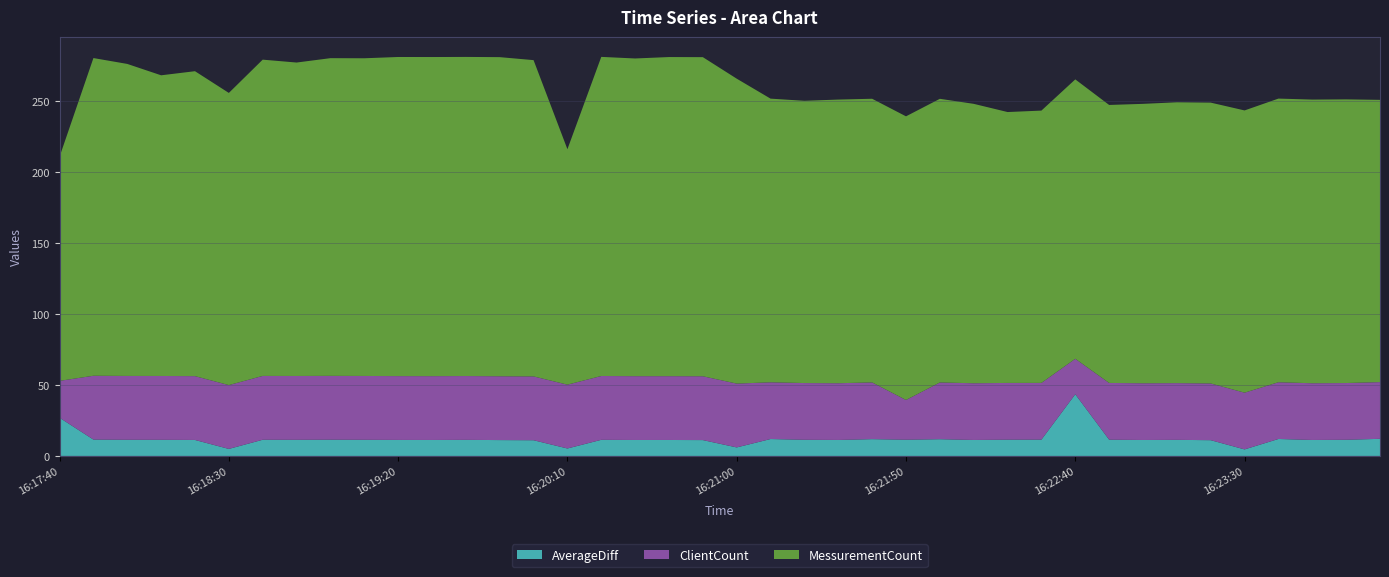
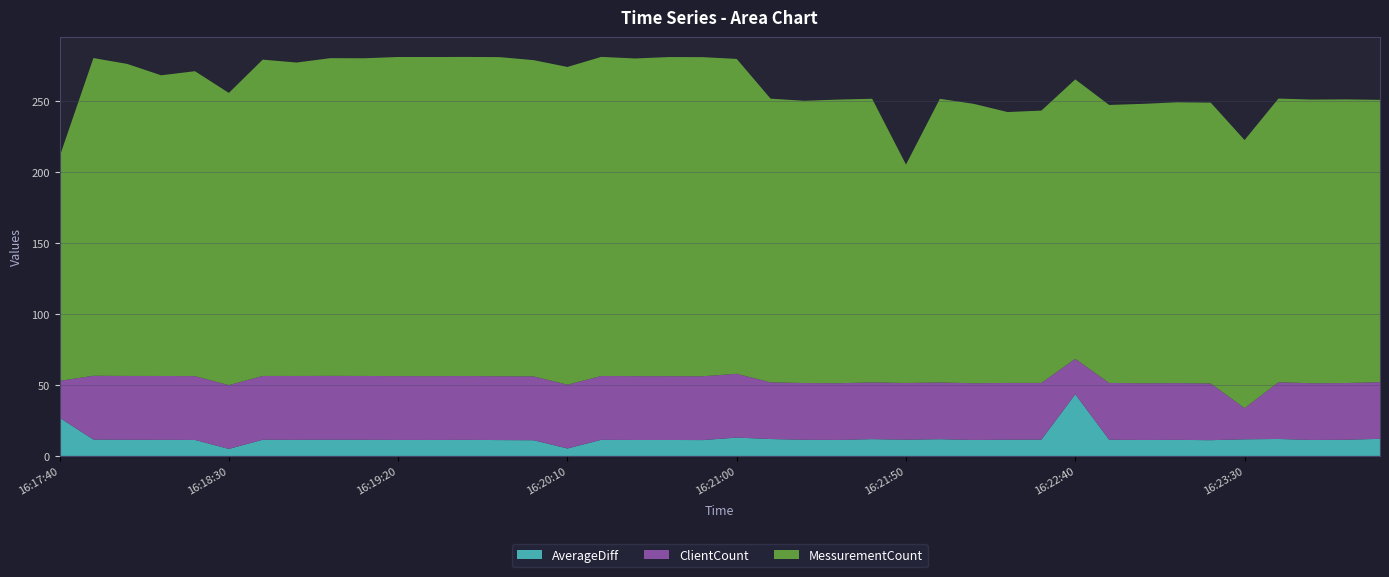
MessurementCount, 16:20:10: 166 -> 224
AverageDiff, 16:21:00: 6 -> 13
MessurementCount, 16:21:00: 215 -> 222
ClientCount, 16:21:50: 28 -> 40
MessurementCount, 16:21:50: 200 -> 154
AverageDiff, 16:23:30: 5 -> 12
ClientCount, 16:23:30: 40 -> 22
MessurementCount, 16:23:30: 199 -> 189
